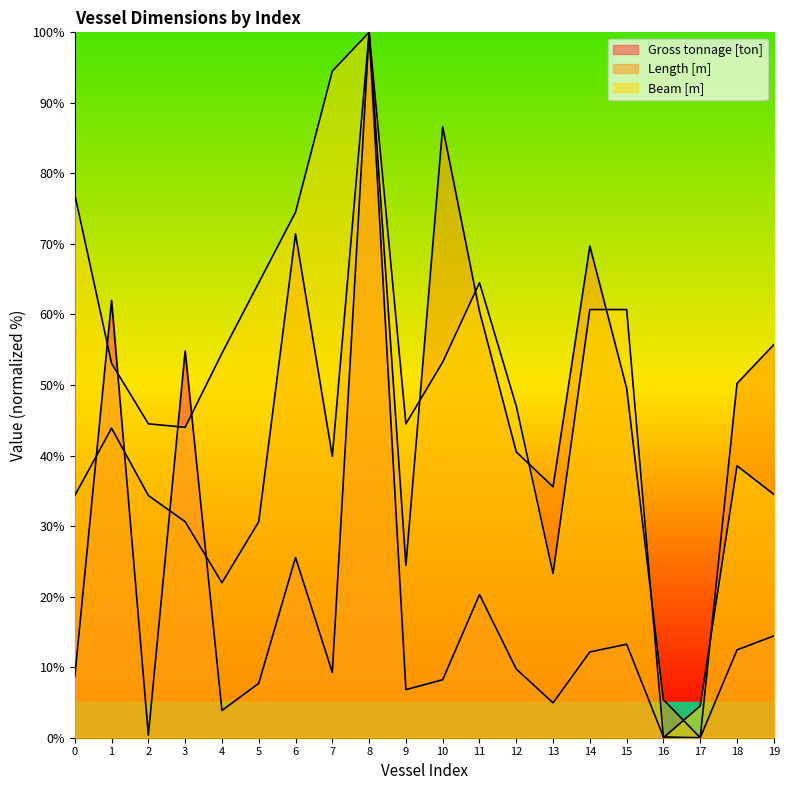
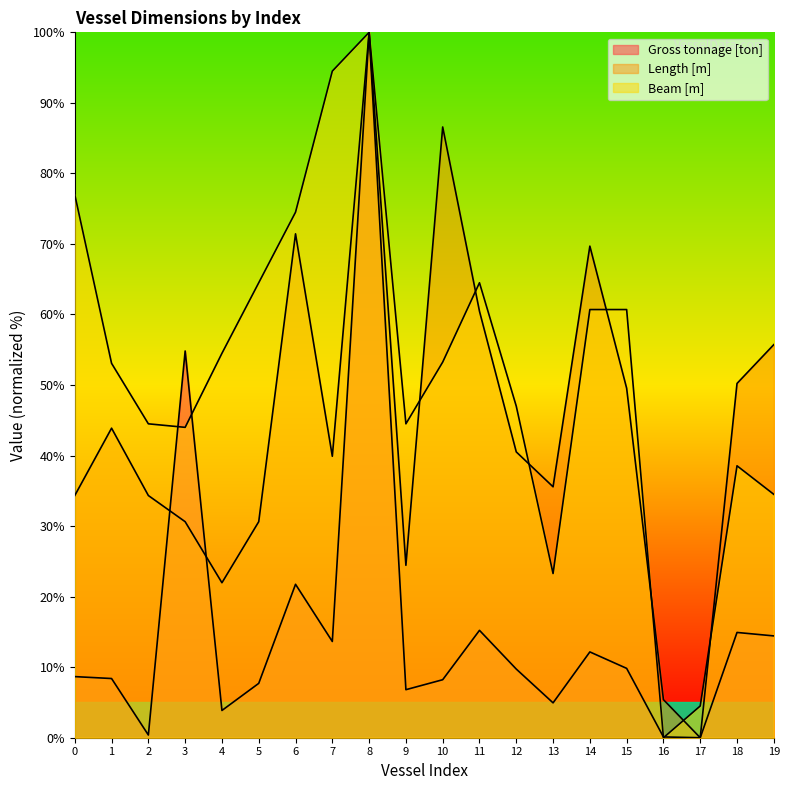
Gross tonnage [ton], 1: 62% -> 8%
Gross tonnage [ton], 6: 26% -> 22%
Gross tonnage [ton], 7: 9% -> 14%
Gross tonnage [ton], 11: 20% -> 15%
Gross tonnage [ton], 15: 13% -> 10%
Gross tonnage [ton], 18: 12% -> 15%
